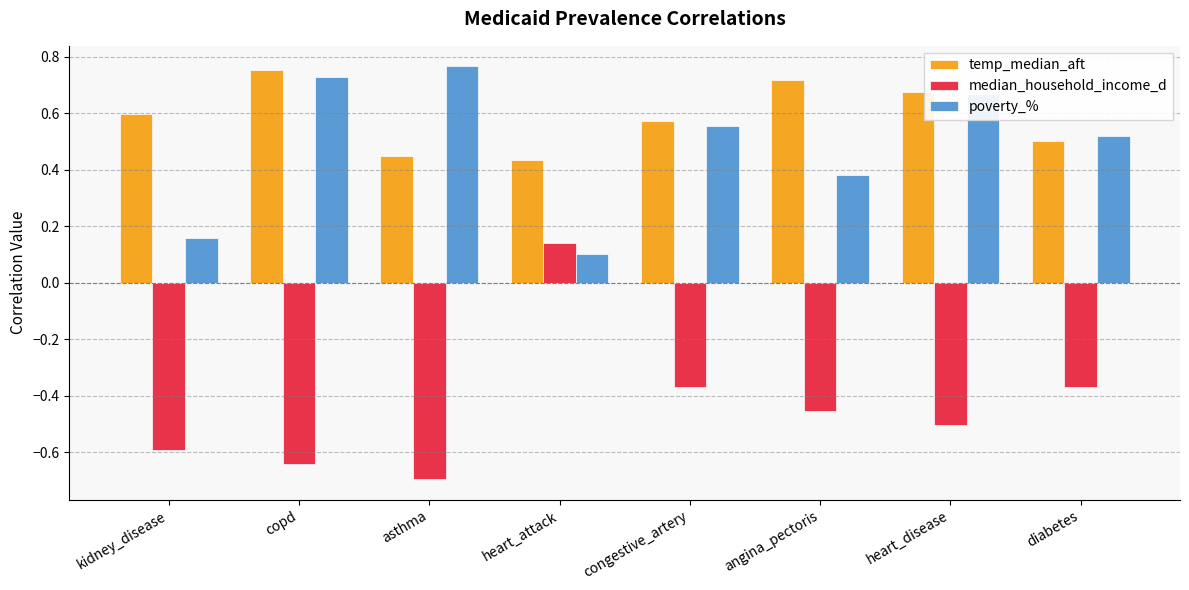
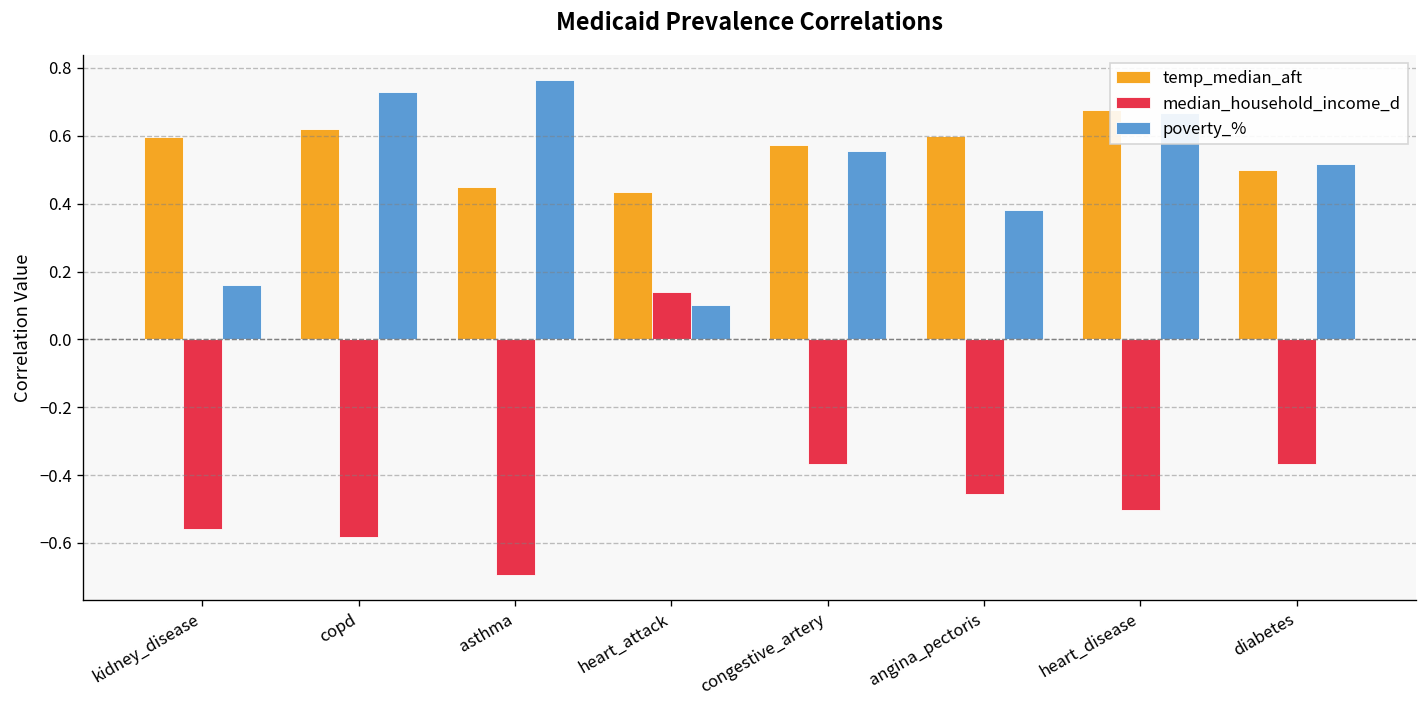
median_household_income_d, kidney_disease: -0.59 -> -0.56
temp_median_aft, copd: 0.75 -> 0.62
median_household_income_d, copd: -0.64 -> -0.58
temp_median_aft, angina_pectoris: 0.72 -> 0.60
